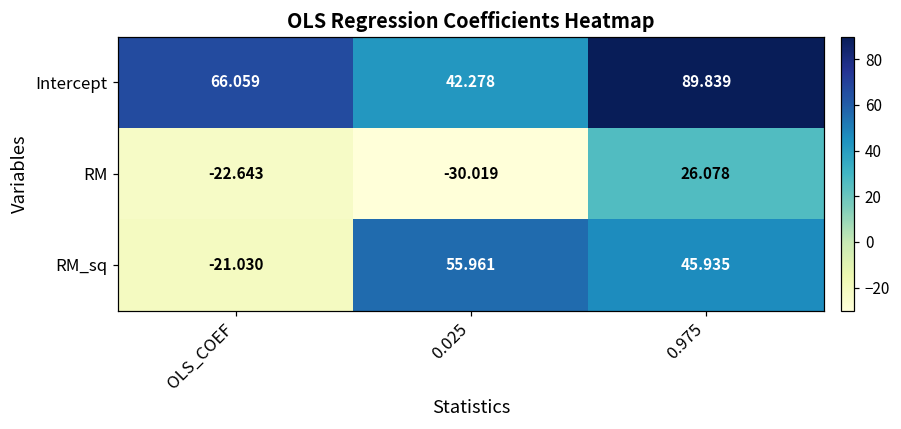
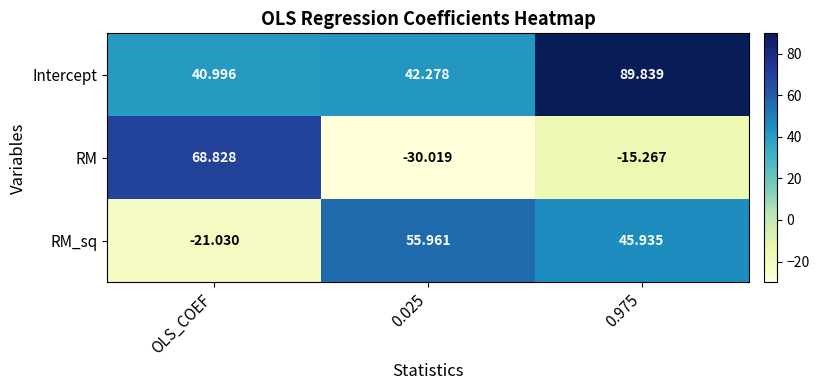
Intercept, OLS_COEF: 66.059 -> 40.996
RM, OLS_COEF: -22.643 -> 68.828
RM, 0.975: 26.078 -> -15.267
